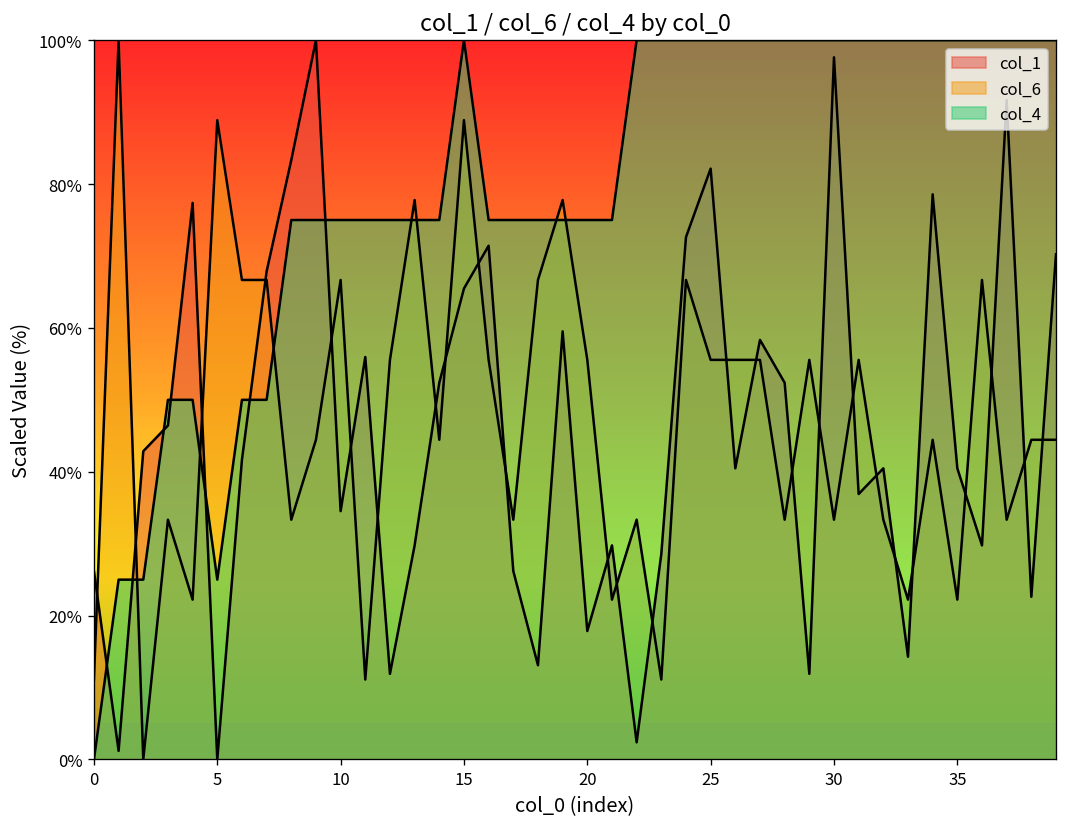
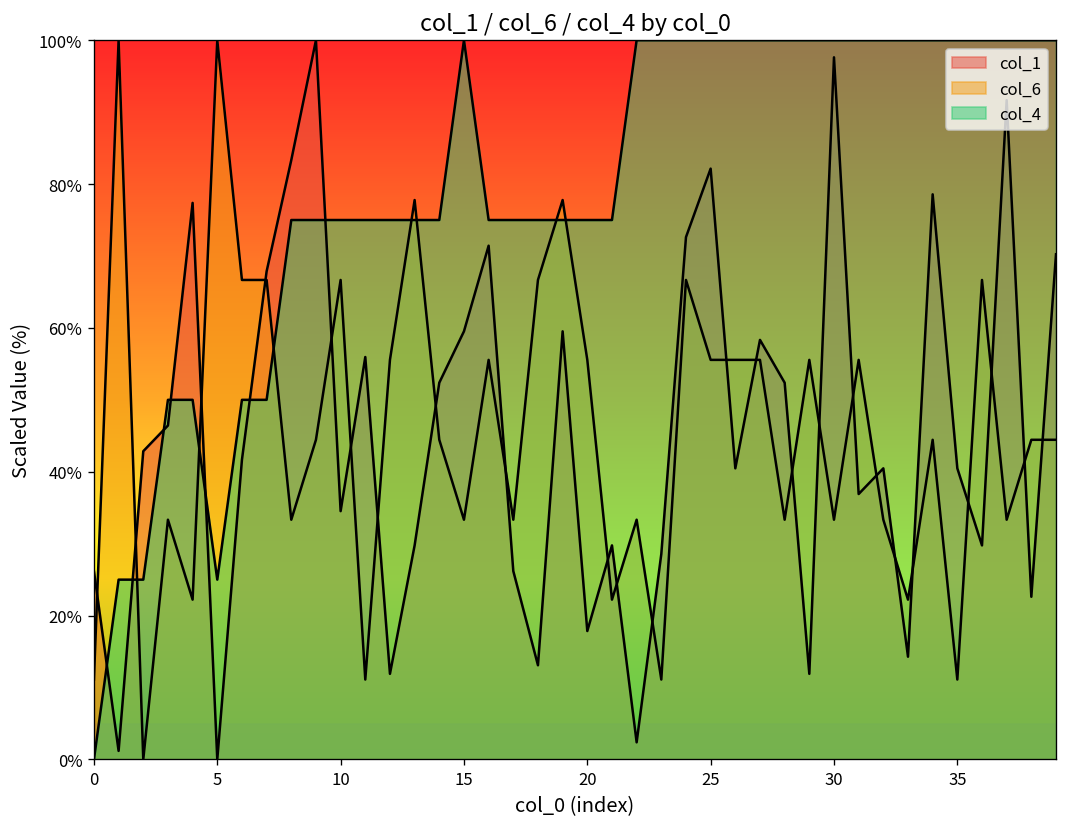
col_6, 5: 89% -> 100%
col_1, 15: 65% -> 60%
col_6, 15: 89% -> 33%
col_6, 35: 22% -> 11%
